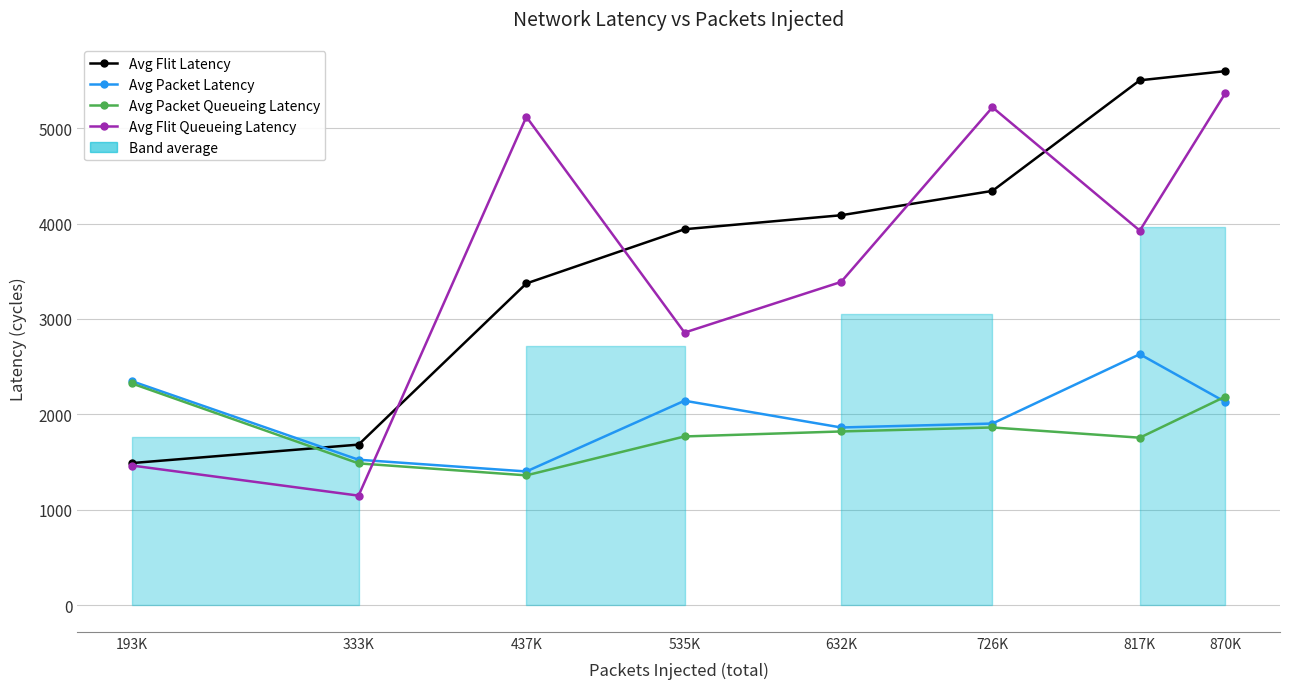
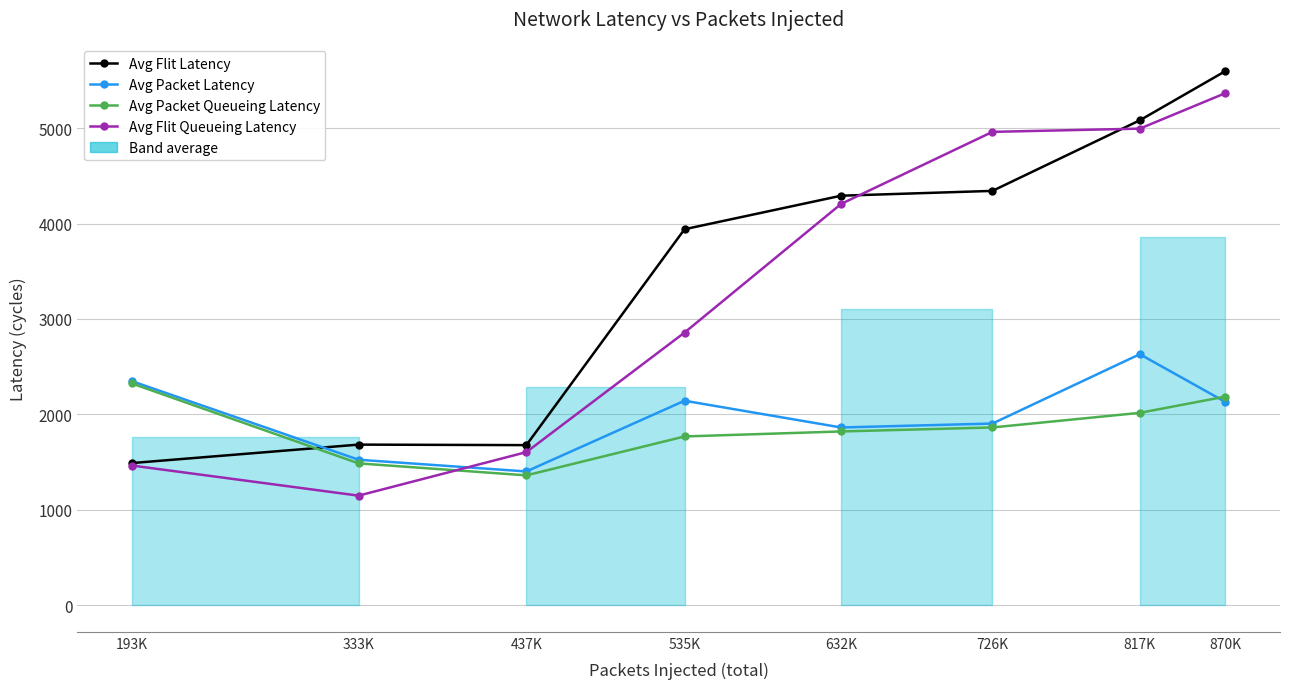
Avg Flit Latency, 437K: 3400 -> 1700
Avg Flit Queueing Latency, 437K: 5100 -> 1600
Avg Flit Latency, 632K: 4100 -> 4300
Avg Flit Queueing Latency, 632K: 3400 -> 4200
Avg Flit Queueing Latency, 726K: 5200 -> 5000
Avg Flit Latency, 817K: 5500 -> 5100
Avg Packet Queueing Latency, 817K: 1800 -> 2000
Avg Flit Queueing Latency, 817K: 3900 -> 5000
